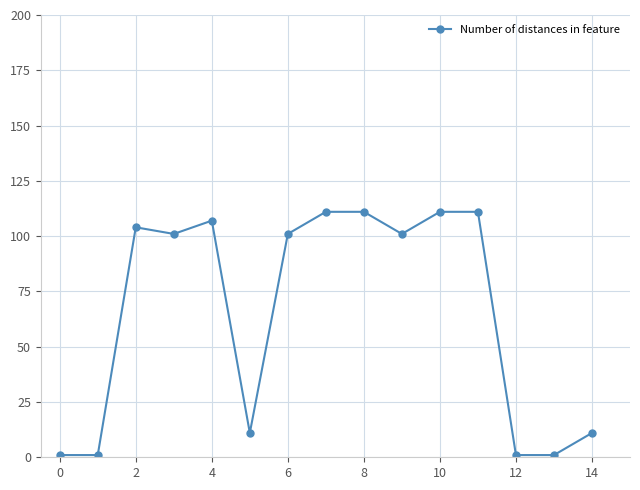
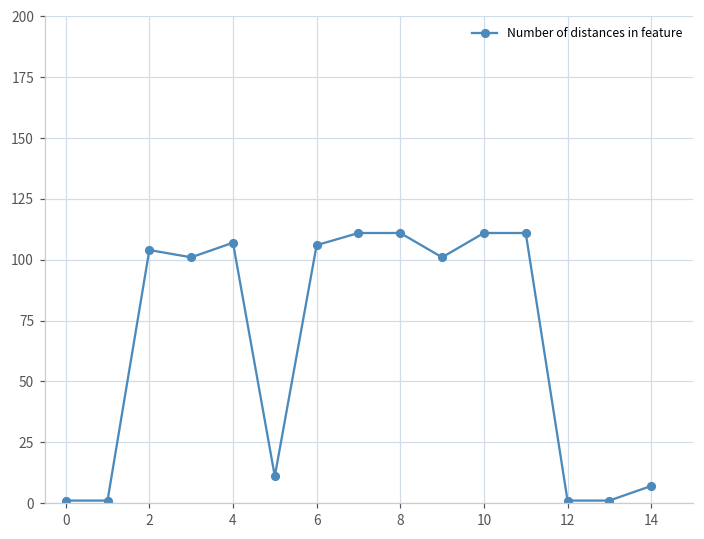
6: 101 -> 106
14: 11 -> 7
